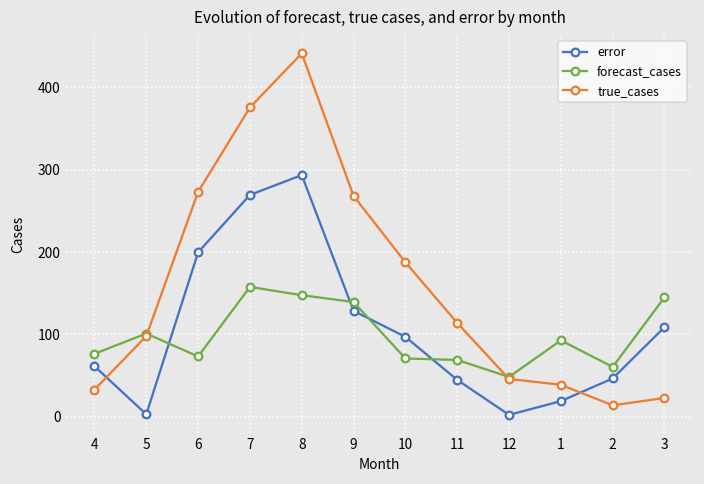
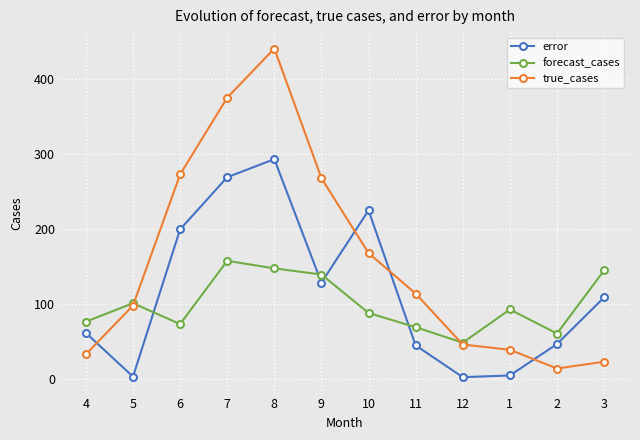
error, 10: 100 -> 230
forecast_cases, 10: 70 -> 90
true_cases, 10: 190 -> 170
error, 1: 20 -> 0
